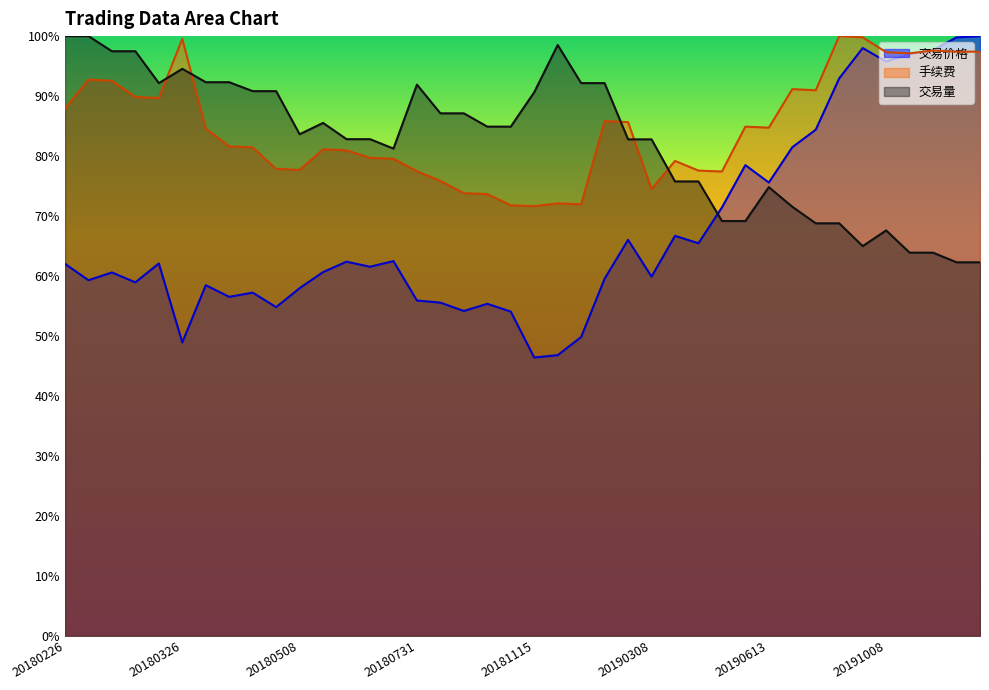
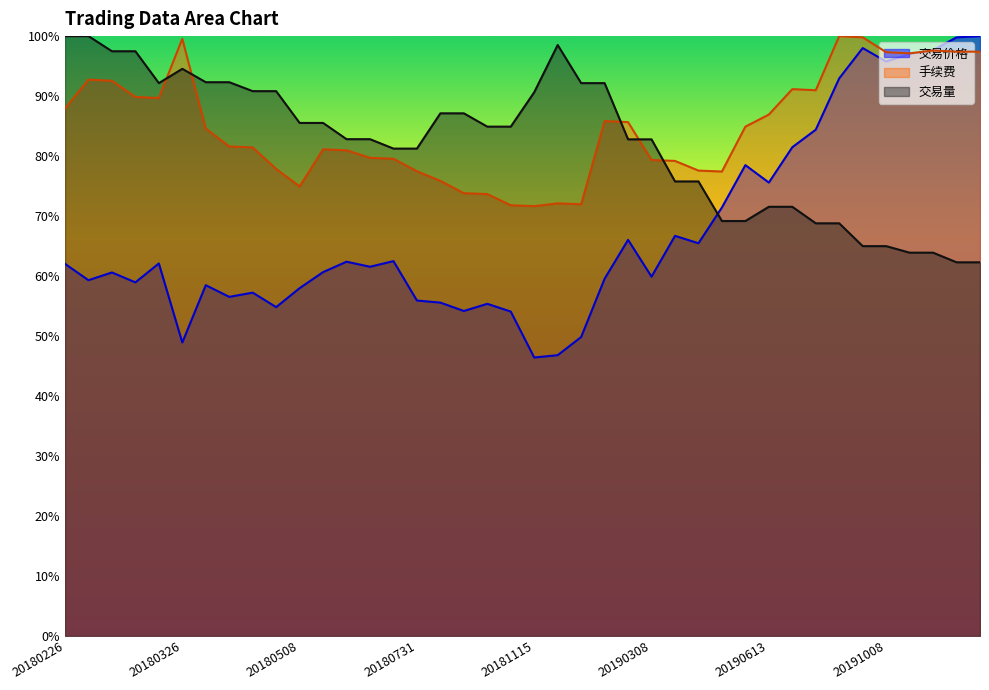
手续费, 20180508: 78% -> 75%
交易量, 20180508: 84% -> 86%
交易量, 20180731: 92% -> 81%
手续费, 20190308: 74% -> 79%
手续费, 20190613: 85% -> 87%
交易量, 20190613: 75% -> 72%
交易量, 20191008: 68% -> 65%
